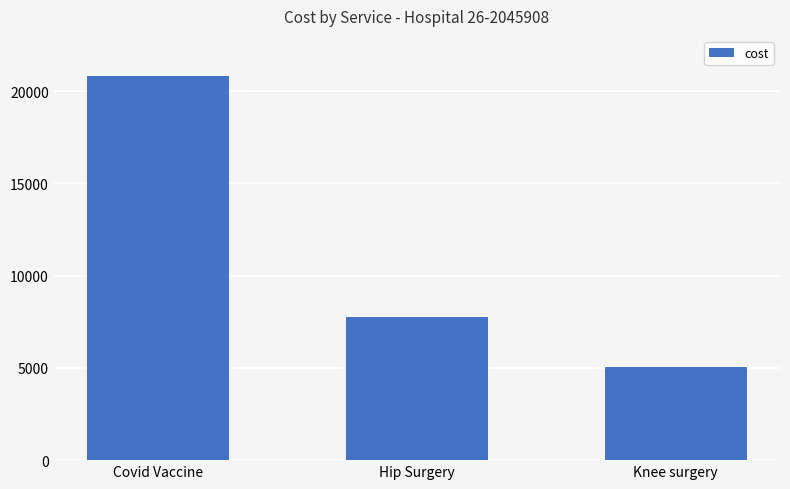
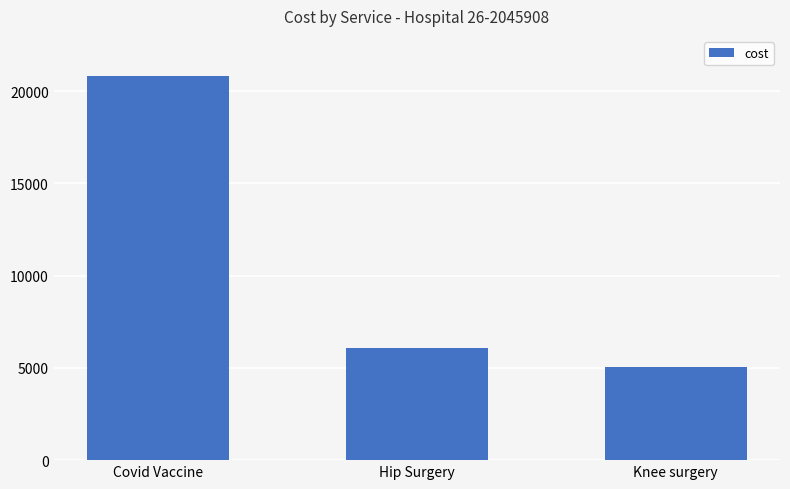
Hip Surgery: 7700 -> 6100
